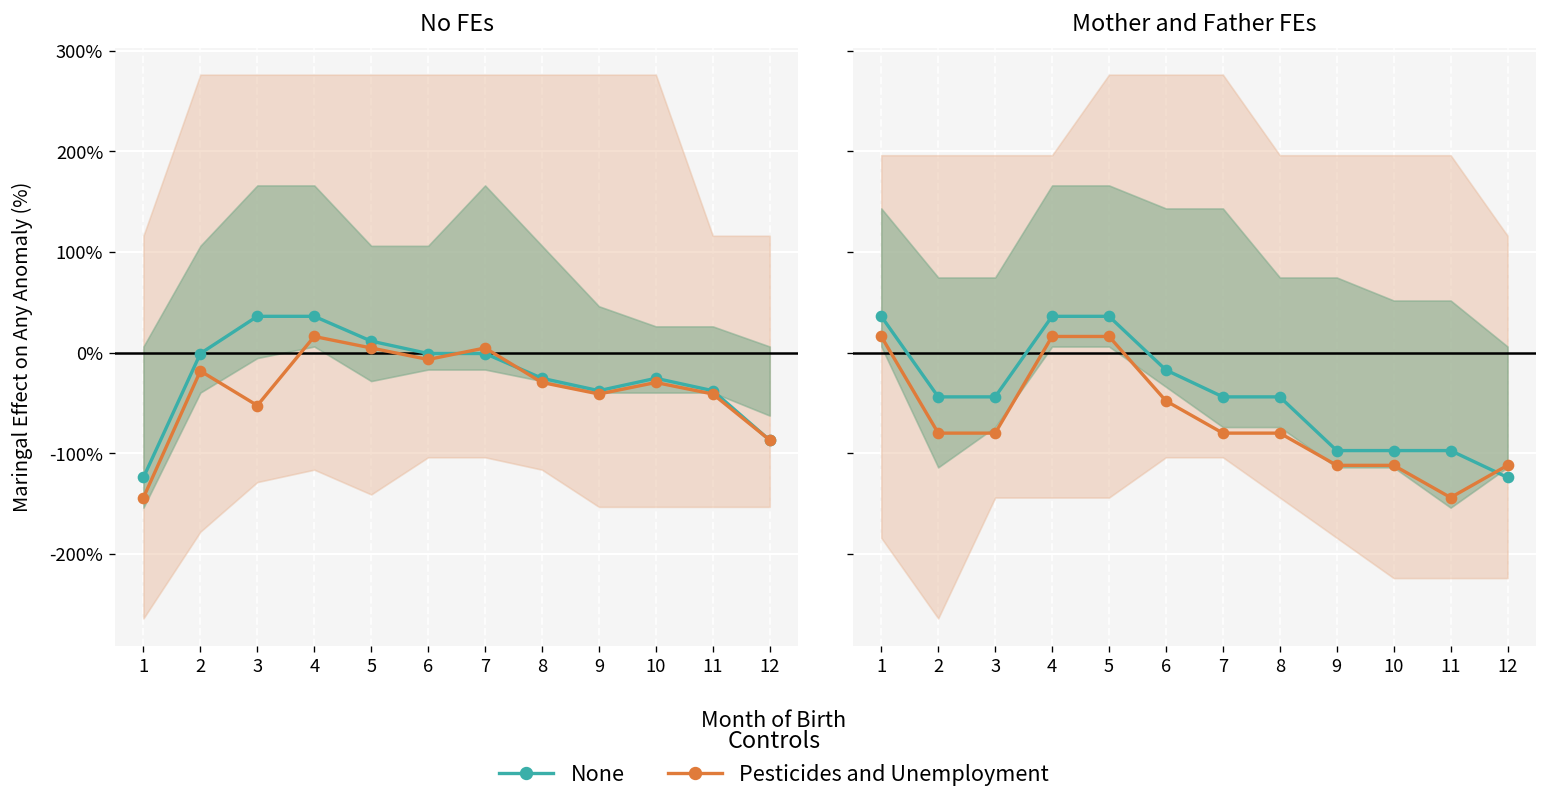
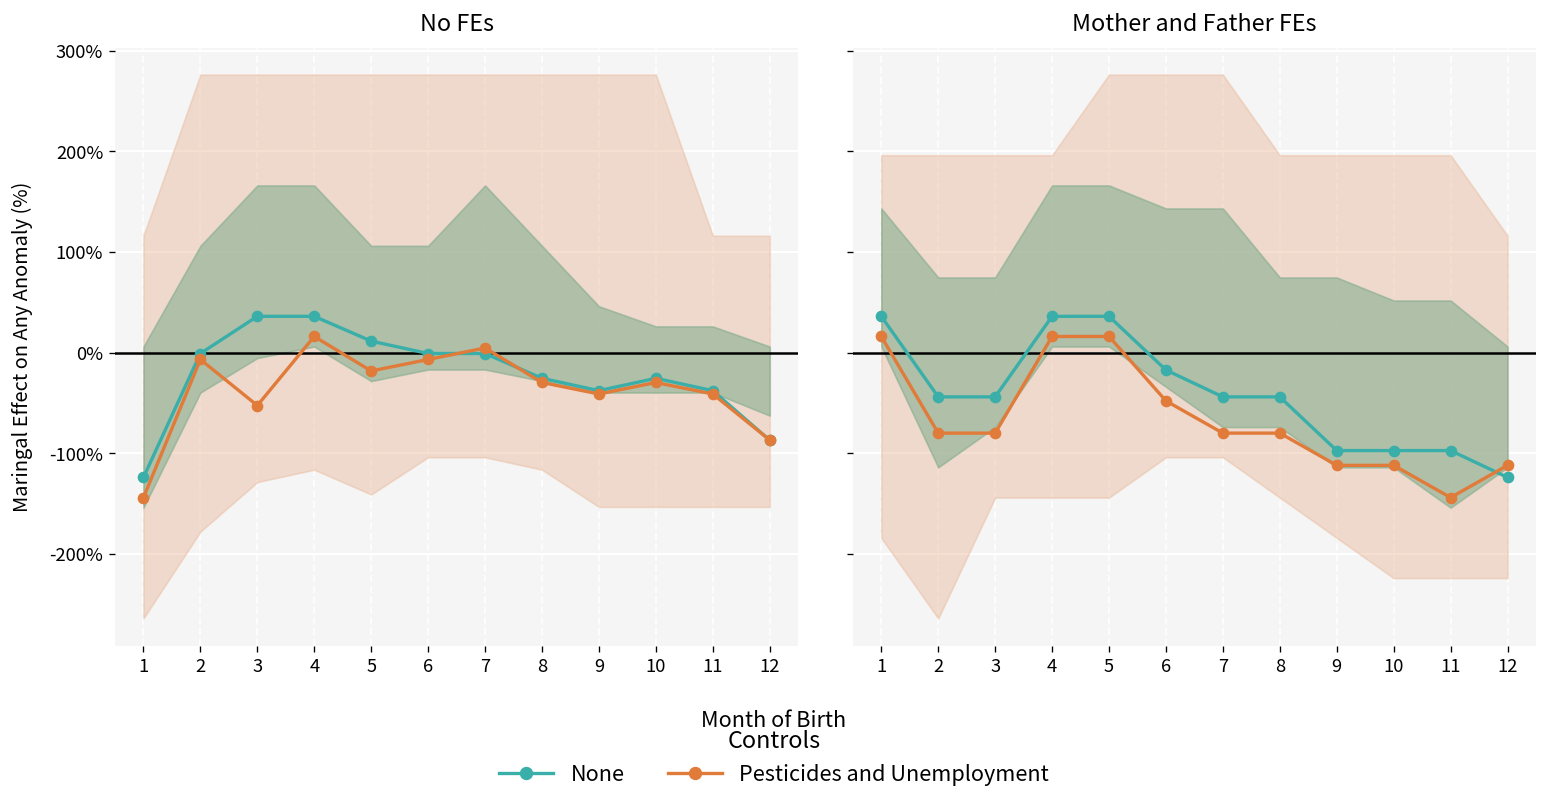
No FEs, Pesticides and Unemployment, 2: -20% -> -10%
No FEs, Pesticides and Unemployment, 5: 0% -> -20%
